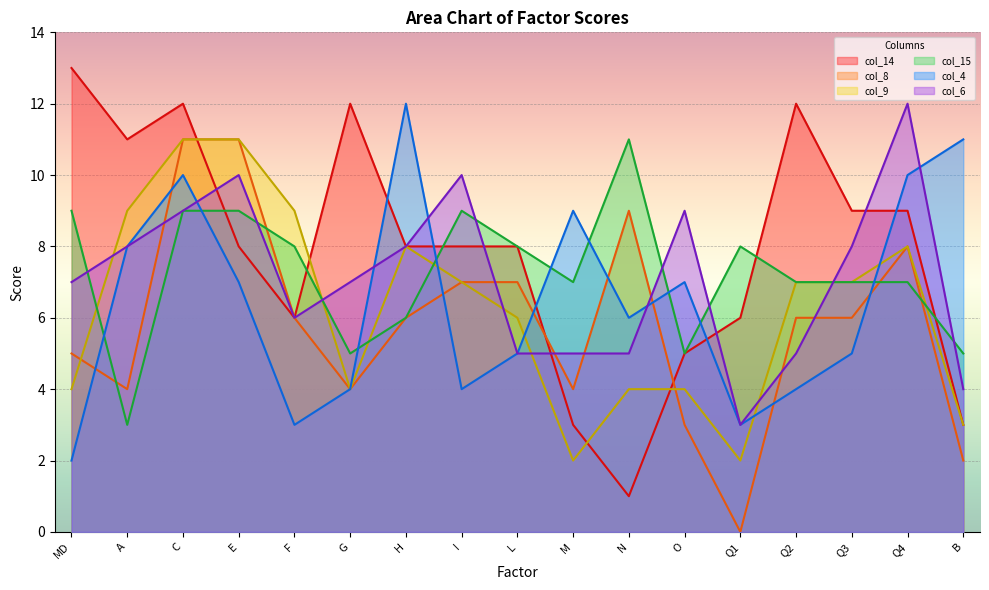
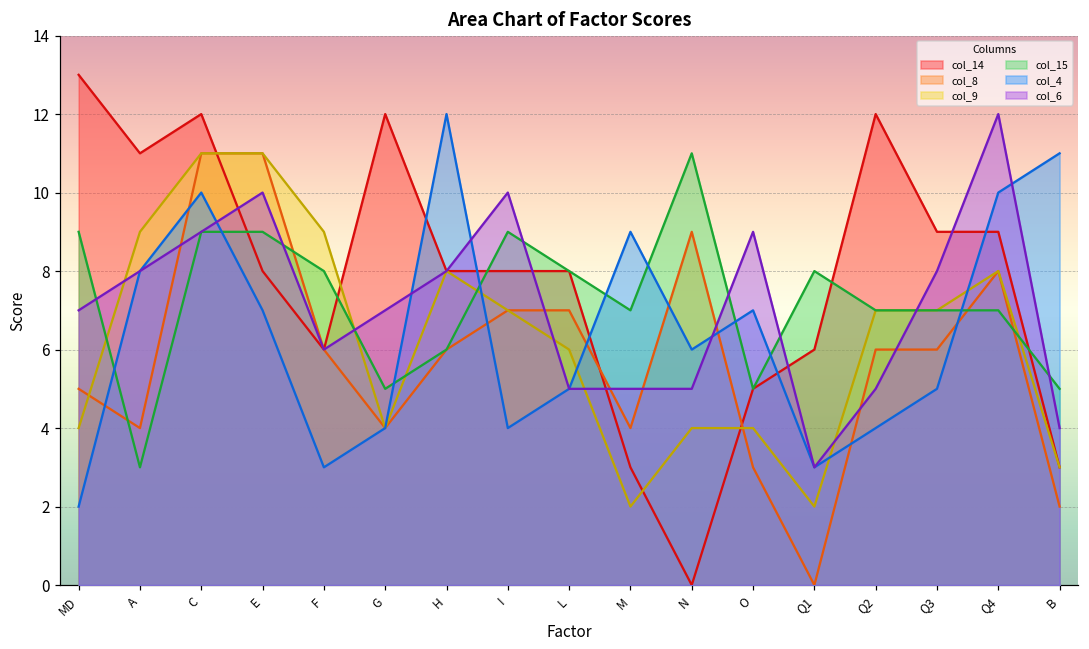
col_14, N: 1 -> 0
